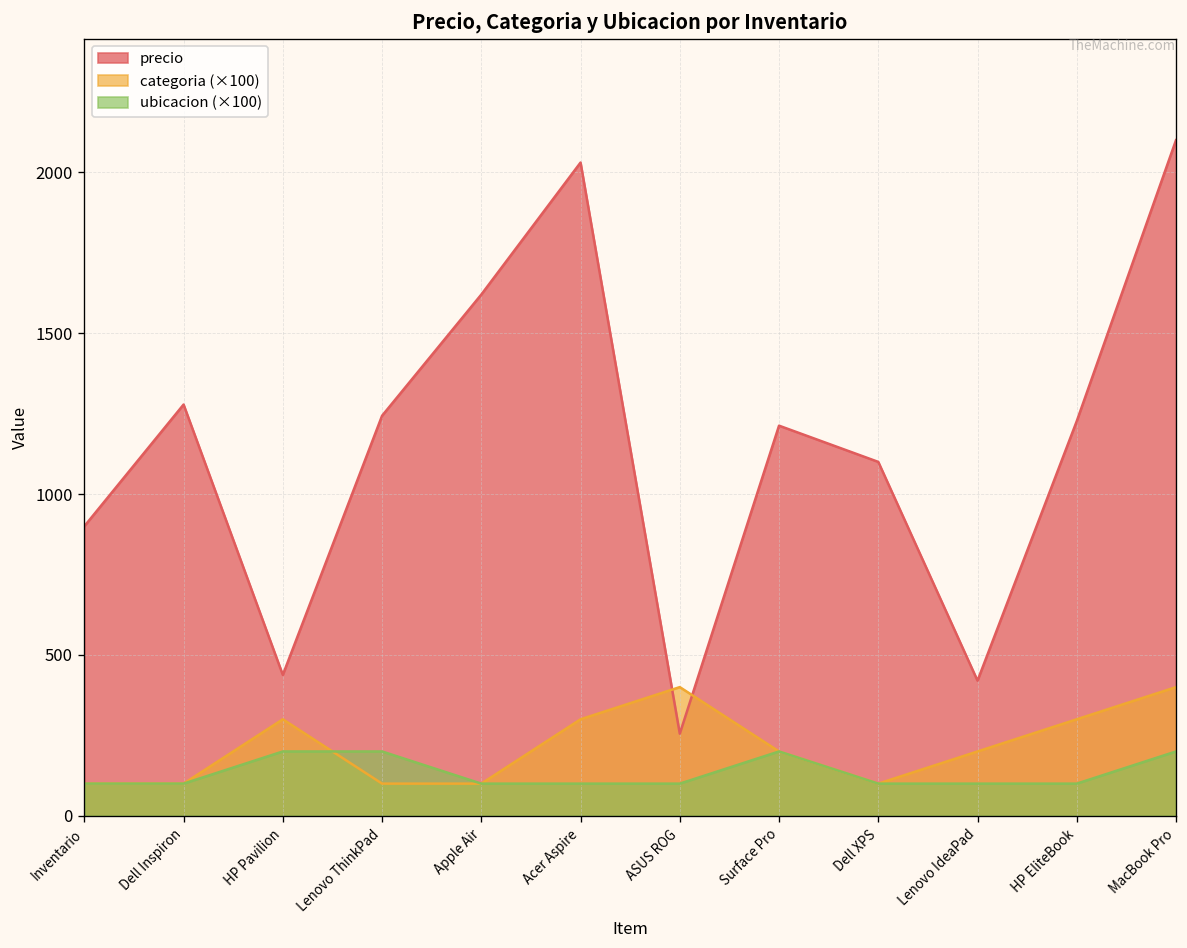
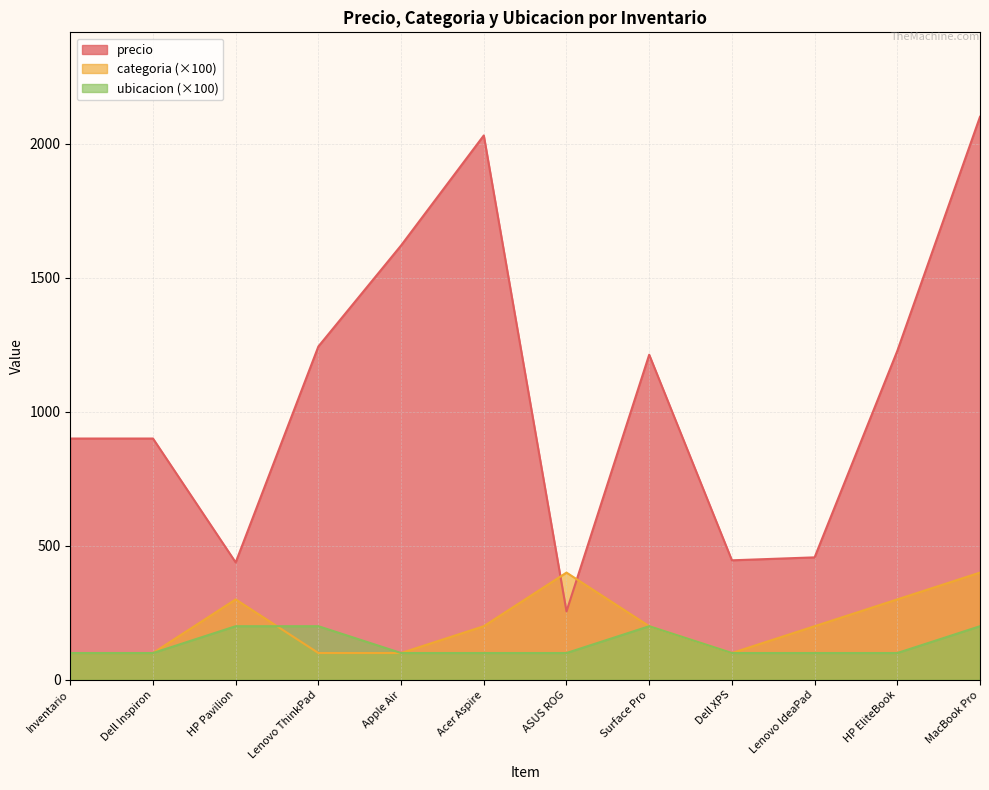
precio, Dell Inspiron: 1280 -> 900
categoria (×100), Acer Aspire: 300 -> 200
precio, Dell XPS: 1100 -> 450
precio, Lenovo IdeaPad: 420 -> 460
